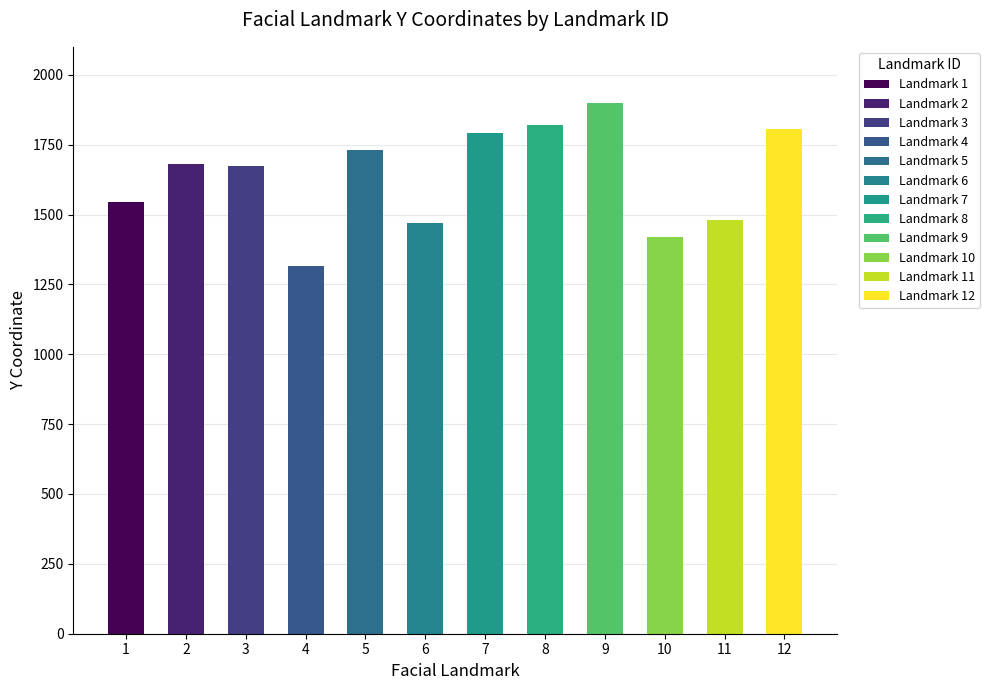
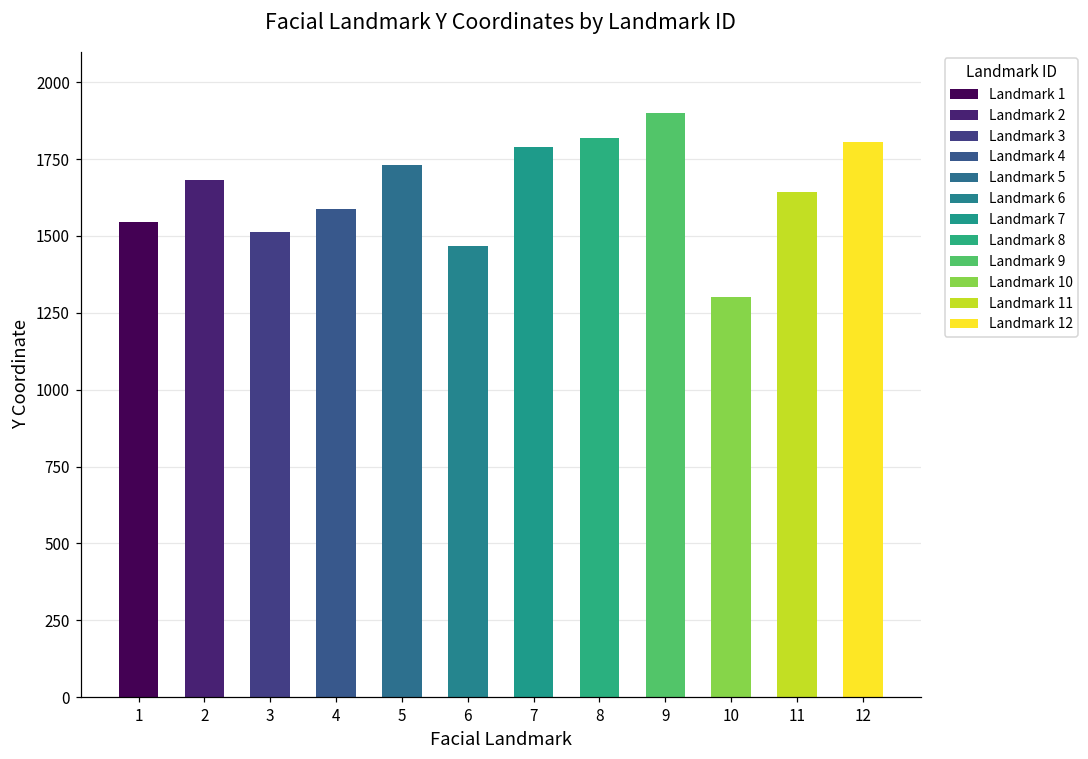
3: 1670 -> 1510
4: 1320 -> 1590
10: 1420 -> 1300
11: 1480 -> 1640
